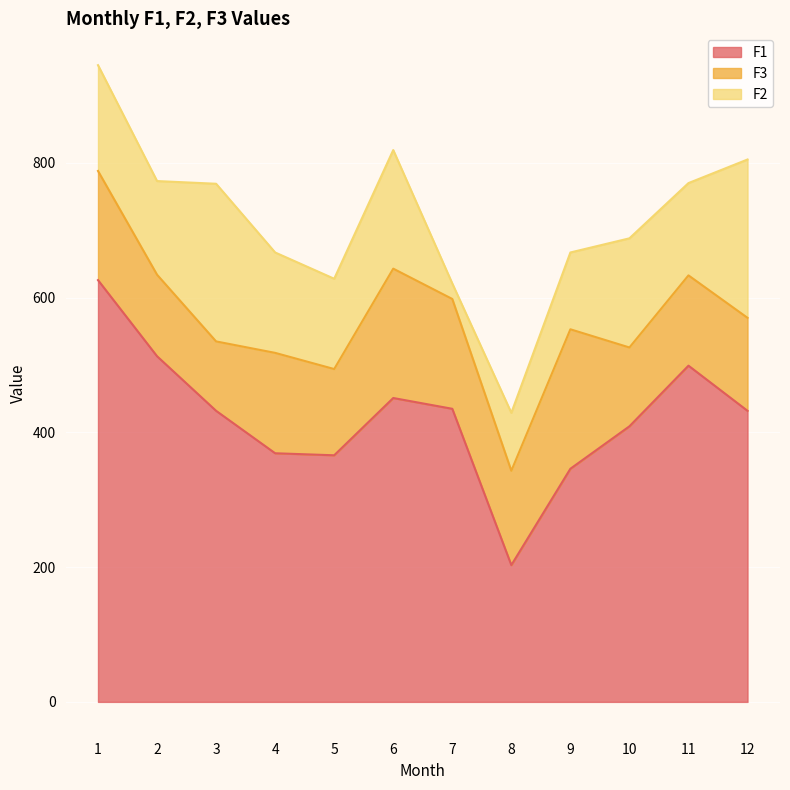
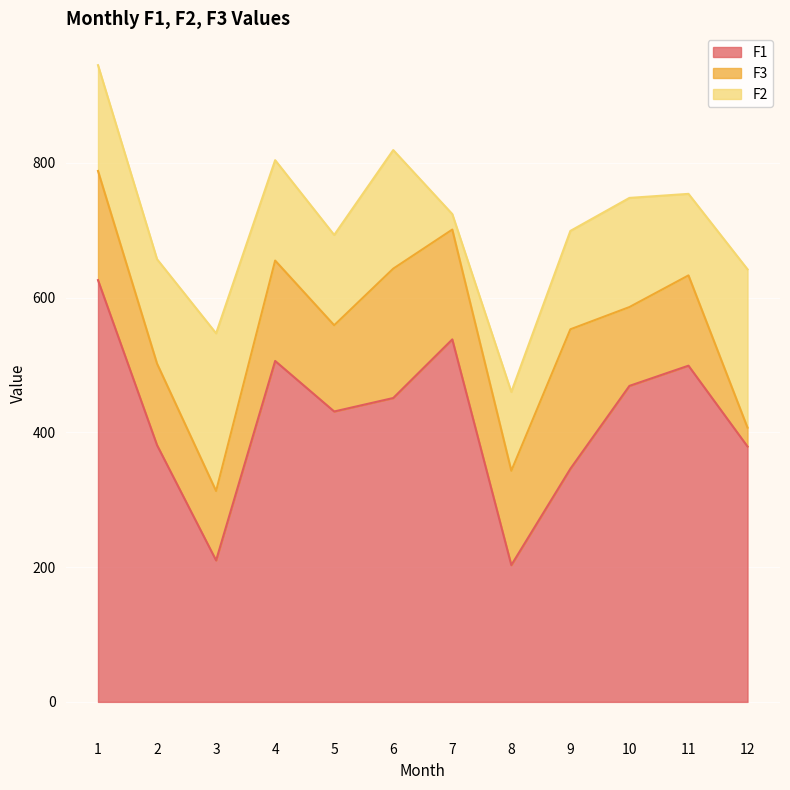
F1, 2: 510 -> 380
F2, 2: 140 -> 160
F1, 3: 430 -> 210
F1, 4: 370 -> 510
F1, 5: 370 -> 430
F1, 7: 440 -> 540
F2, 8: 90 -> 120
F2, 9: 110 -> 150
F1, 10: 410 -> 470
F2, 11: 140 -> 120
F1, 12: 430 -> 380
F3, 12: 140 -> 30
